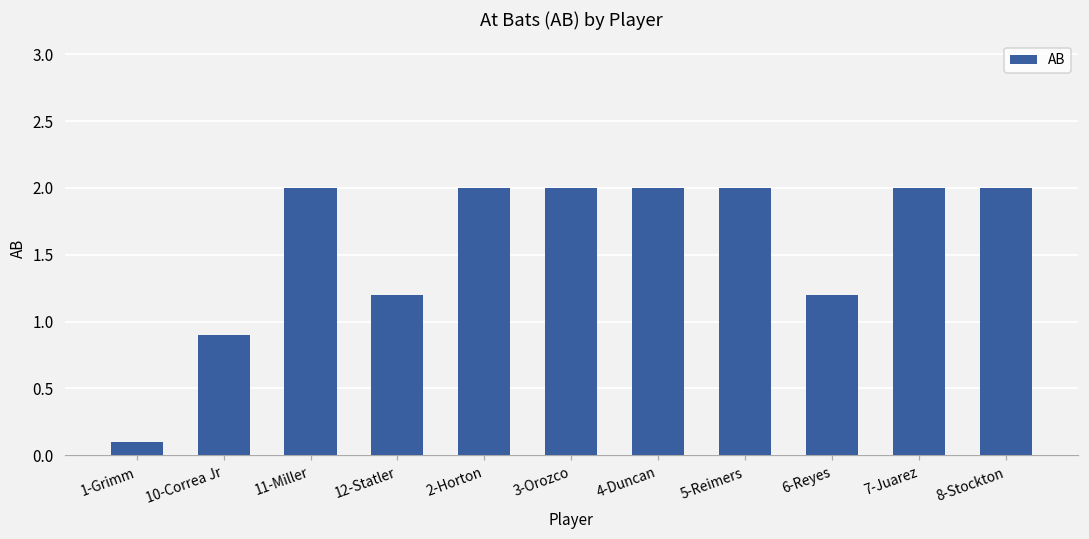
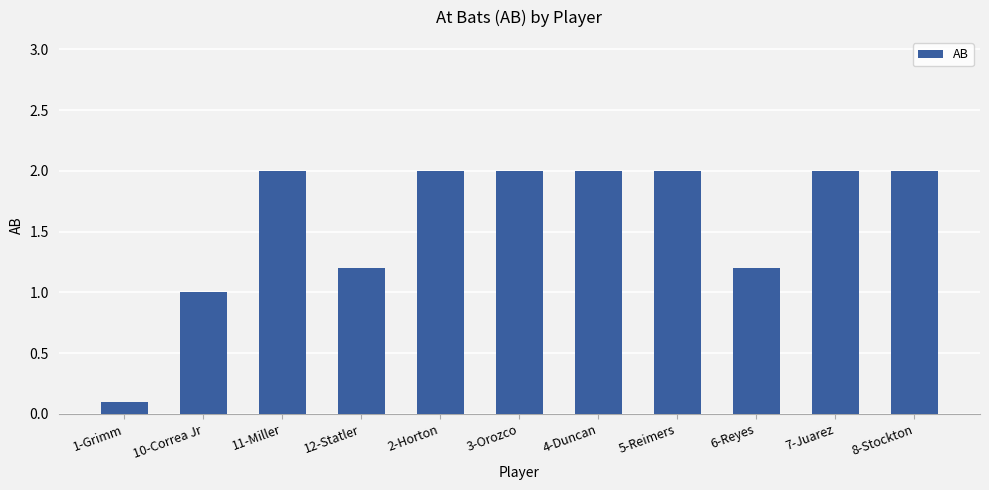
10-Correa Jr: 0.9 -> 1.0
